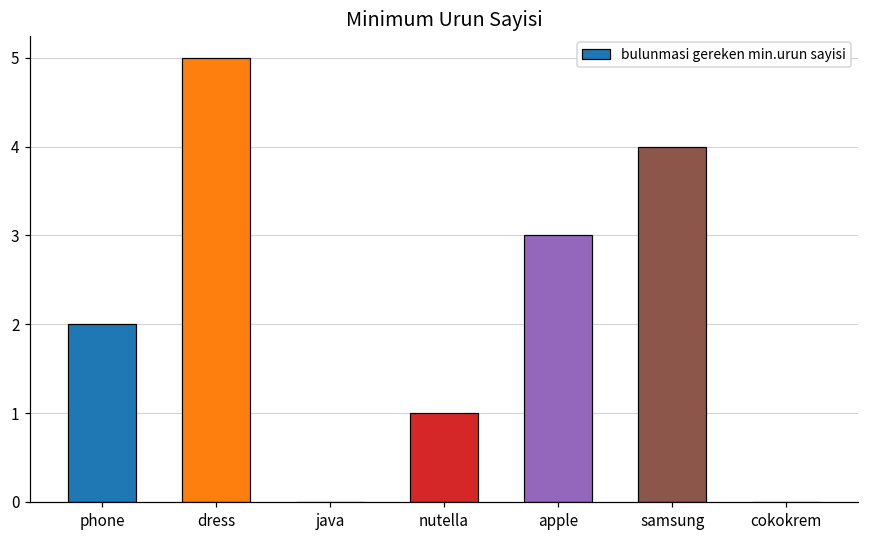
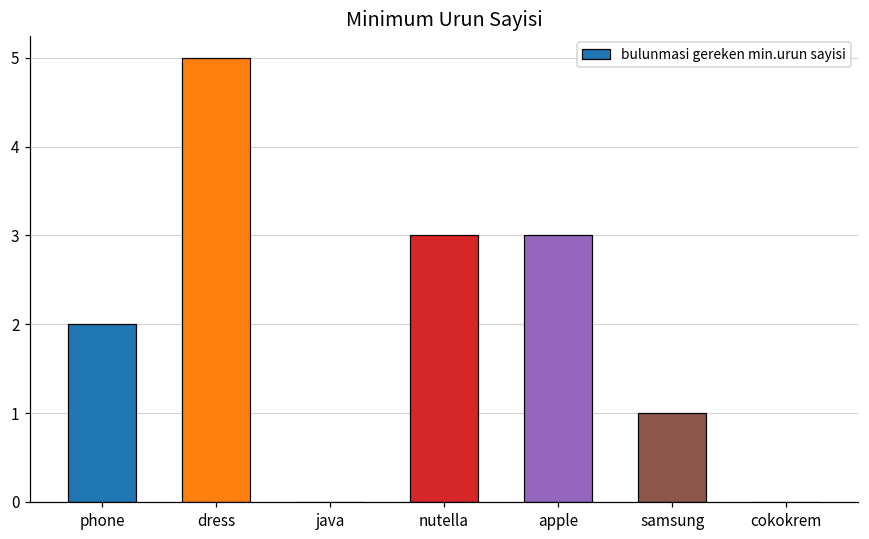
nutella: 1 -> 3
samsung: 4 -> 1
